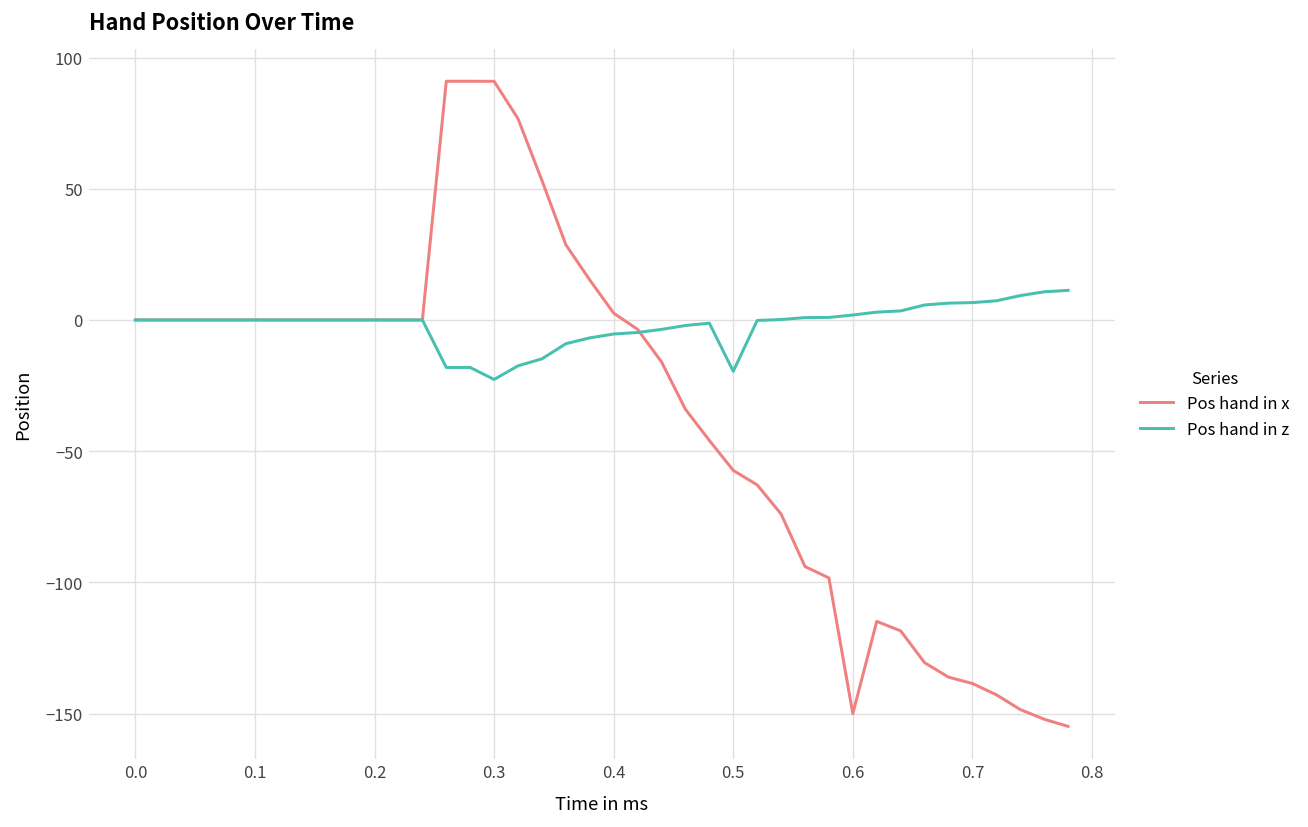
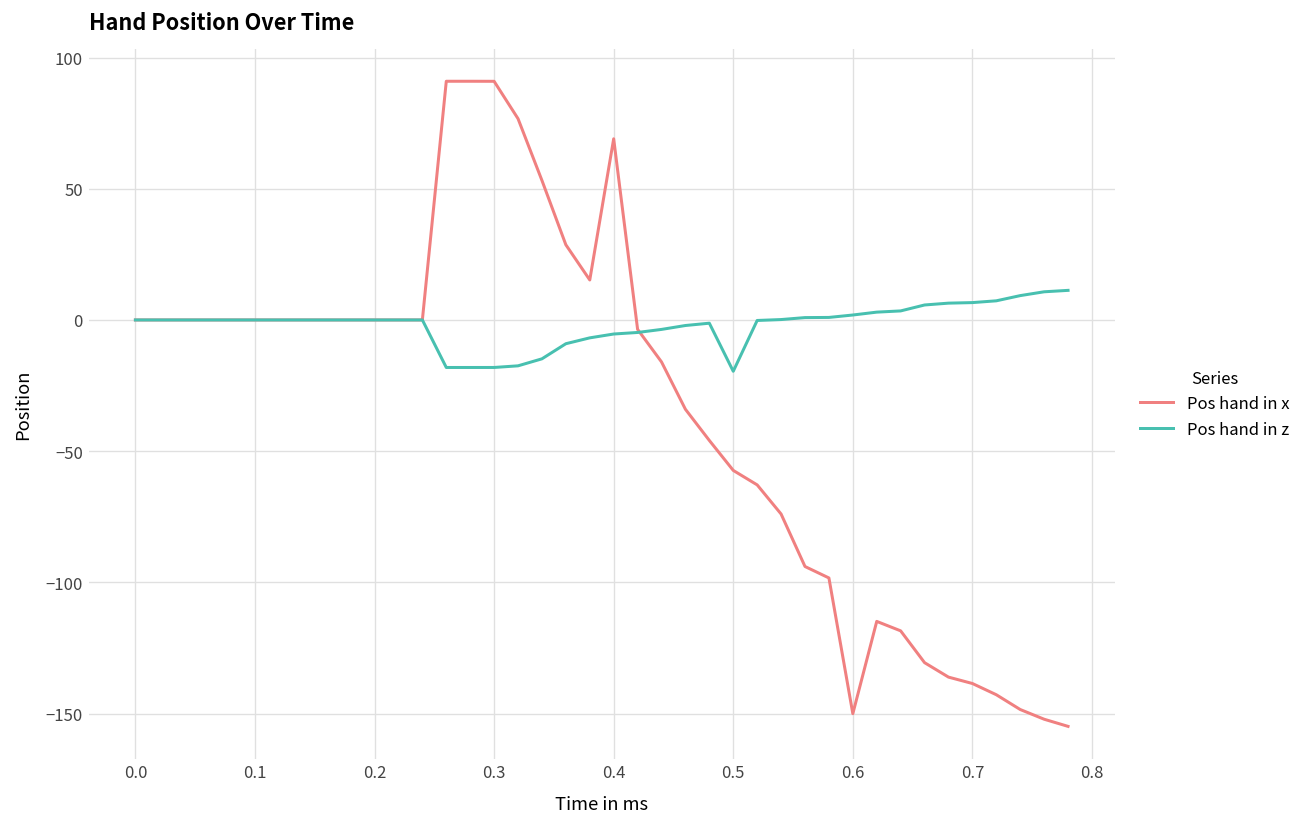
Pos hand in z, 0.3: -23 -> -18
Pos hand in x, 0.4: 3 -> 69
